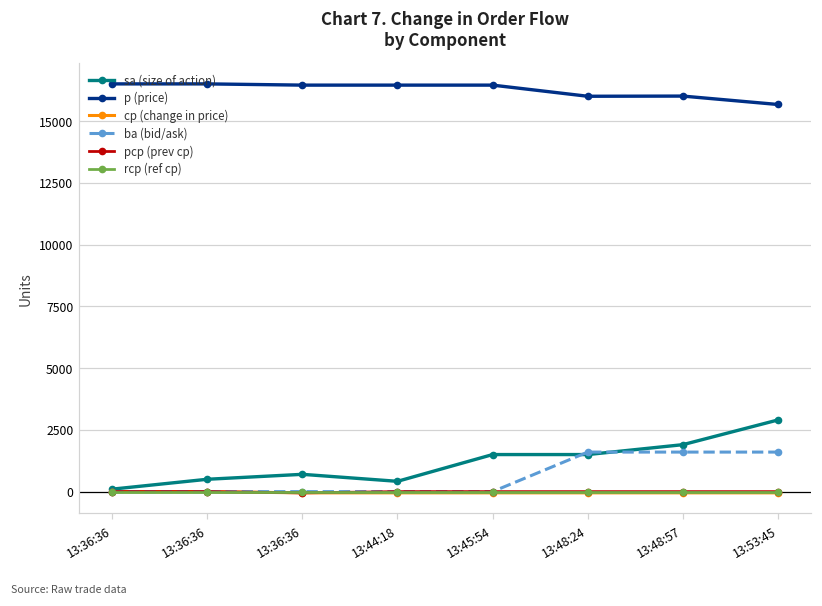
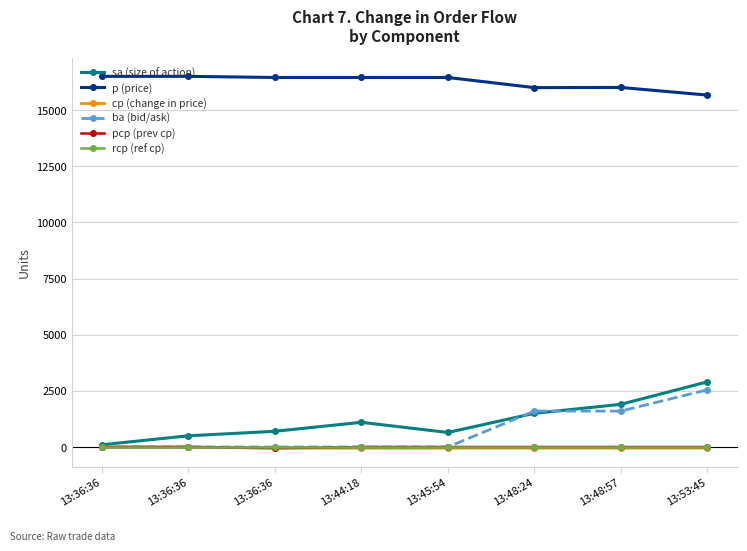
sa (size of action), 13:44:18: 400 -> 1100
sa (size of action), 13:45:54: 1500 -> 600
ba (bid/ask), 13:53:45: 1600 -> 2500
